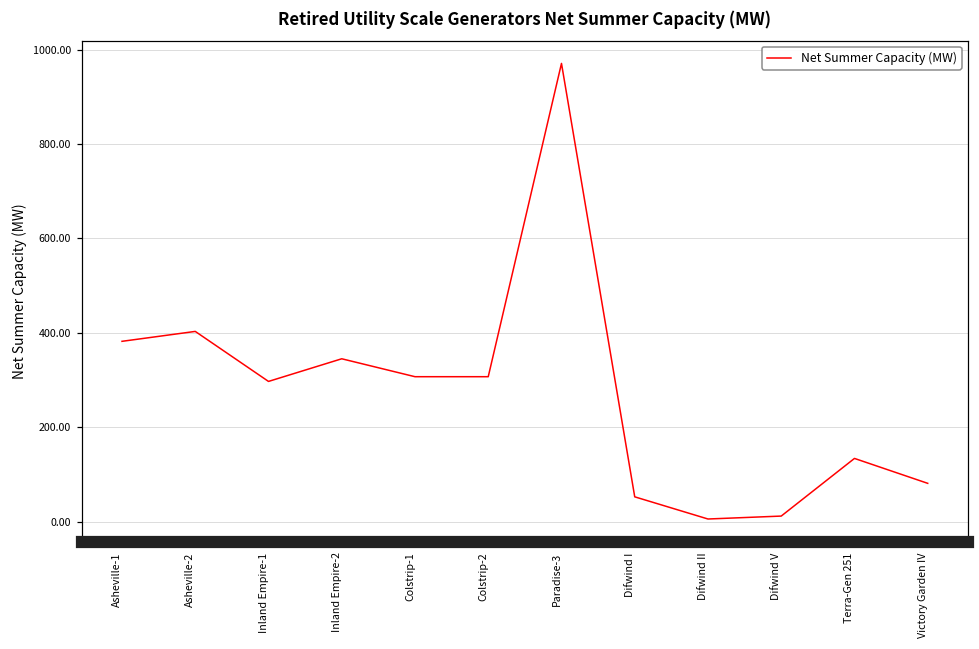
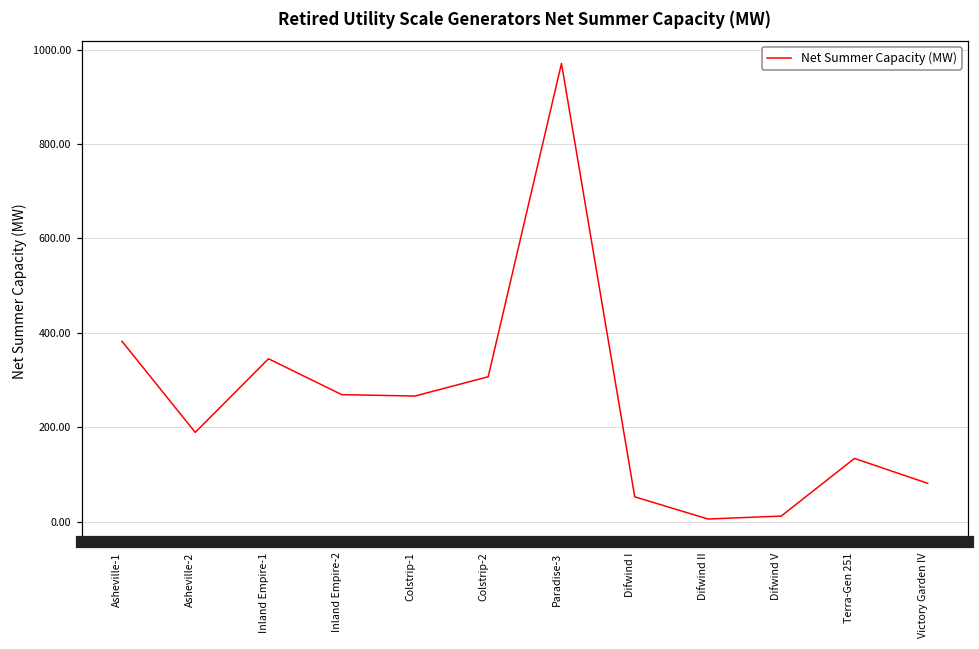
Asheville-2: 400 -> 190
Inland Empire-1: 300 -> 350
Inland Empire-2: 350 -> 270
Colstrip-1: 310 -> 270
